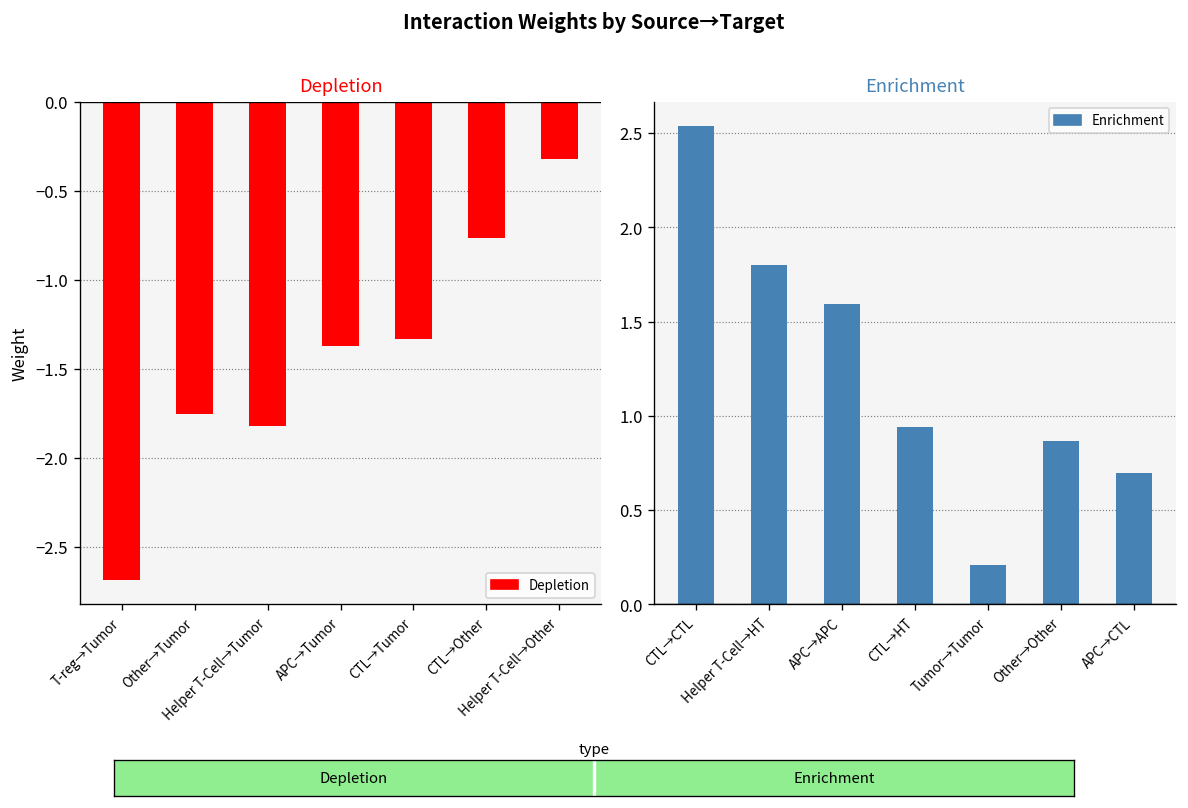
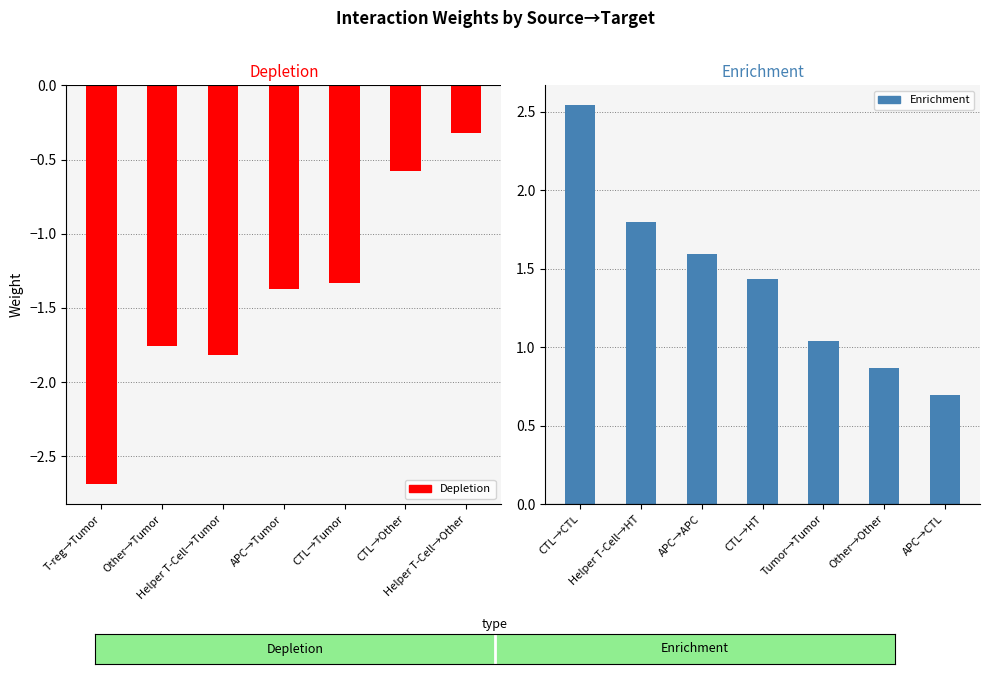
Depletion, CTL→Other: -0.77 -> -0.58
Enrichment, CTL→HT: 0.94 -> 1.43
Enrichment, Tumor→Tumor: 0.21 -> 1.04
